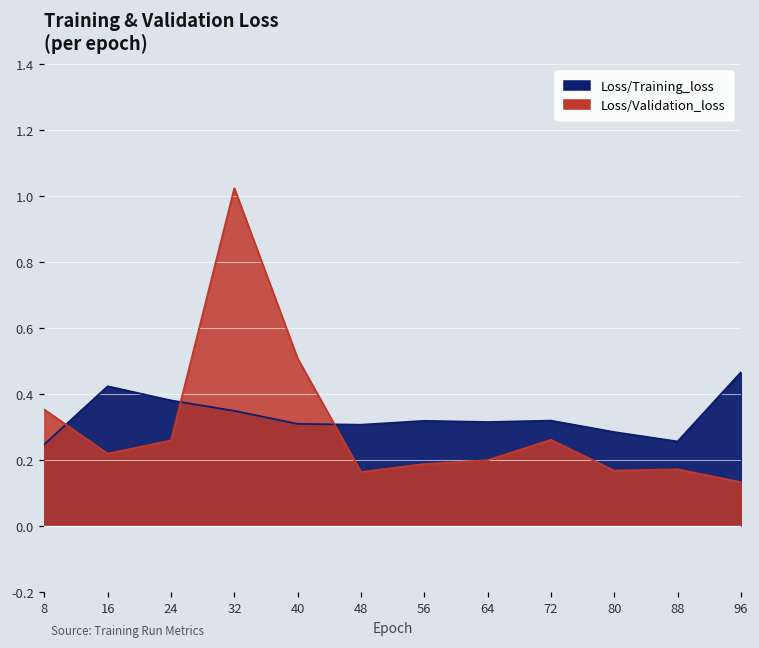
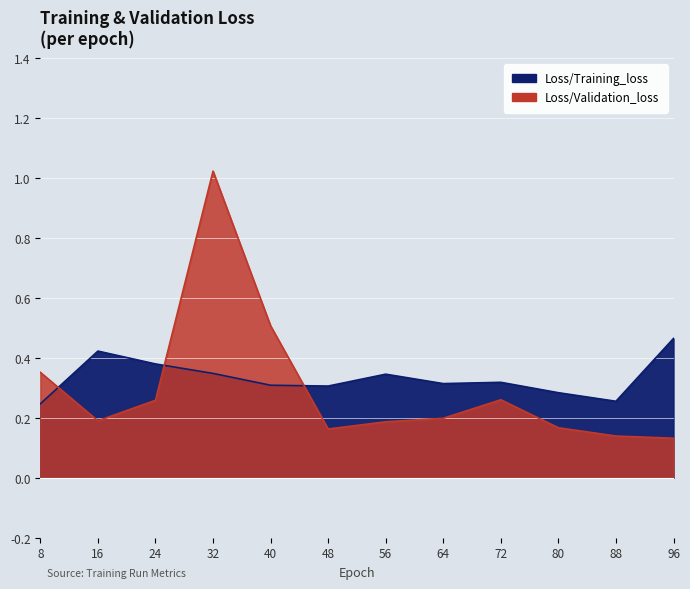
Loss/Validation_loss, 16: 0.22 -> 0.19
Loss/Training_loss, 56: 0.32 -> 0.35
Loss/Validation_loss, 88: 0.17 -> 0.14
